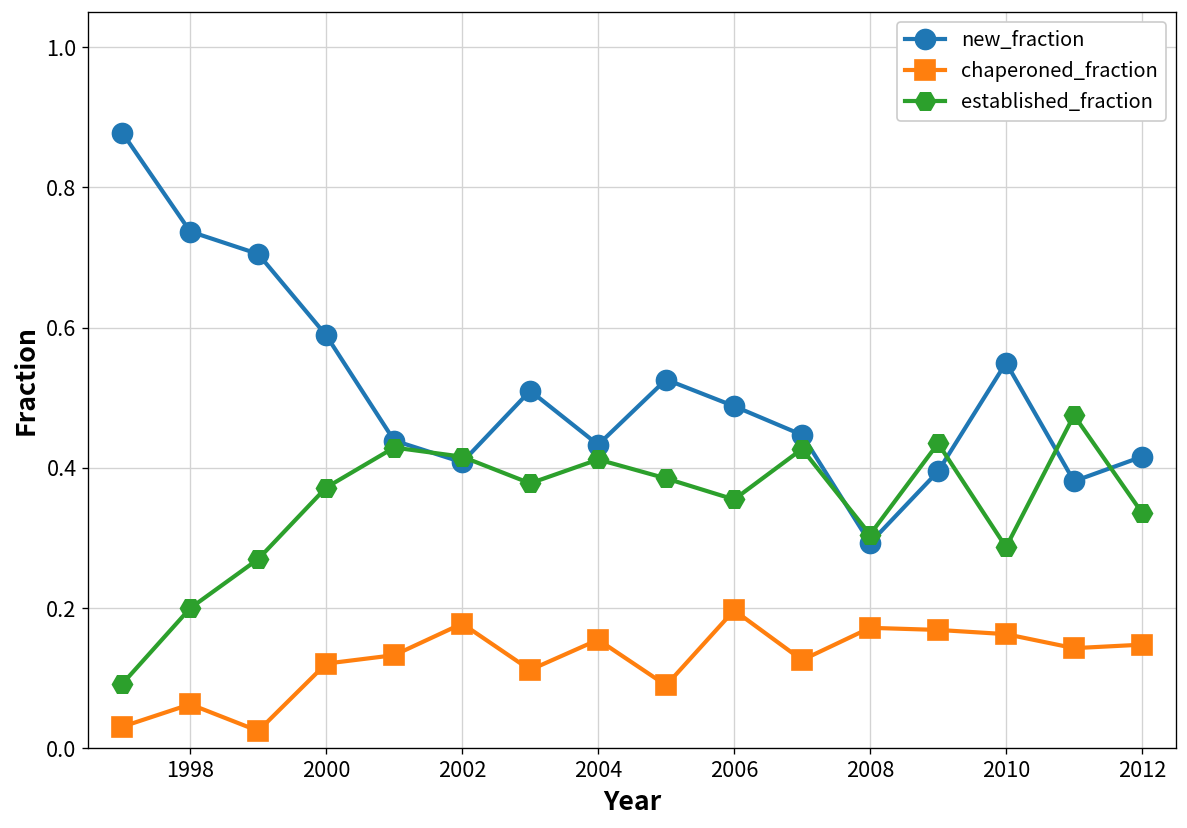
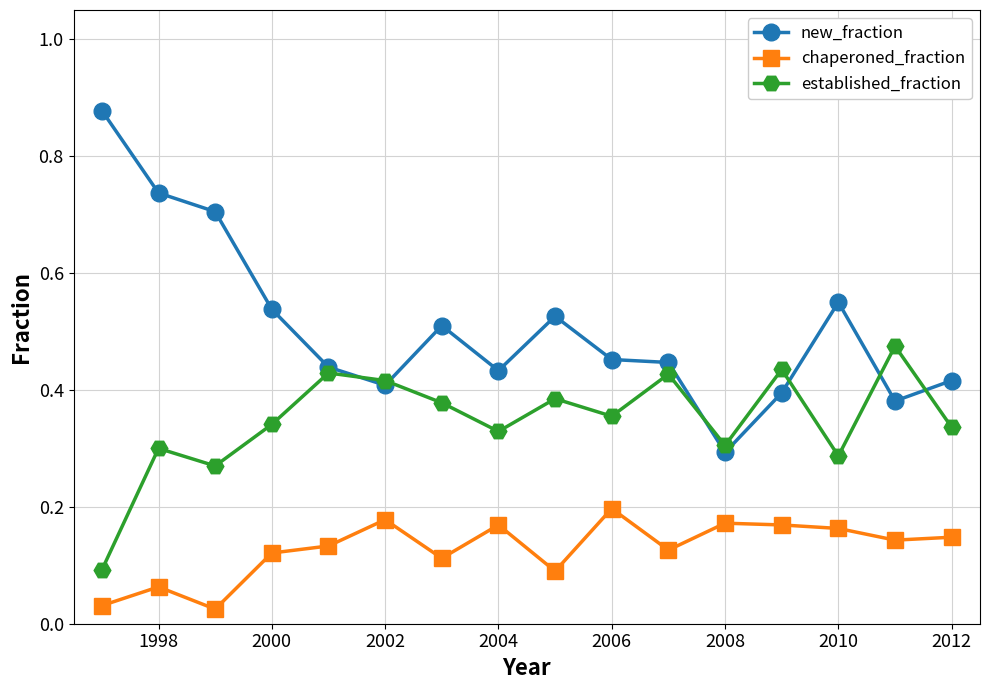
established_fraction, 1998: 0.2 -> 0.3
new_fraction, 2000: 0.59 -> 0.54
established_fraction, 2000: 0.37 -> 0.34
chaperoned_fraction, 2004: 0.16 -> 0.17
established_fraction, 2004: 0.41 -> 0.33
new_fraction, 2006: 0.49 -> 0.45
